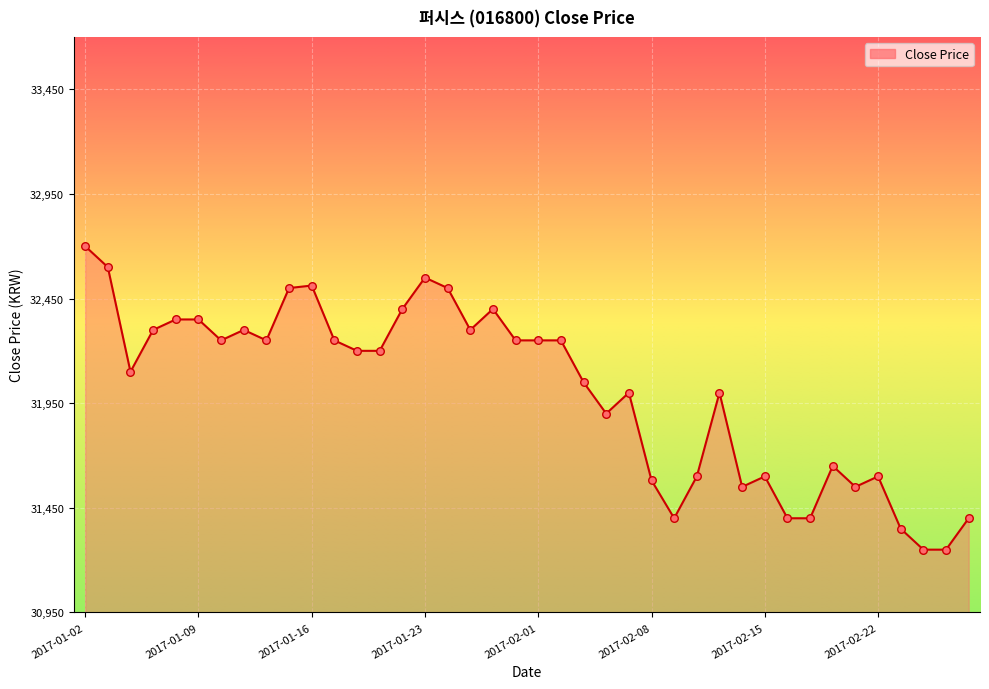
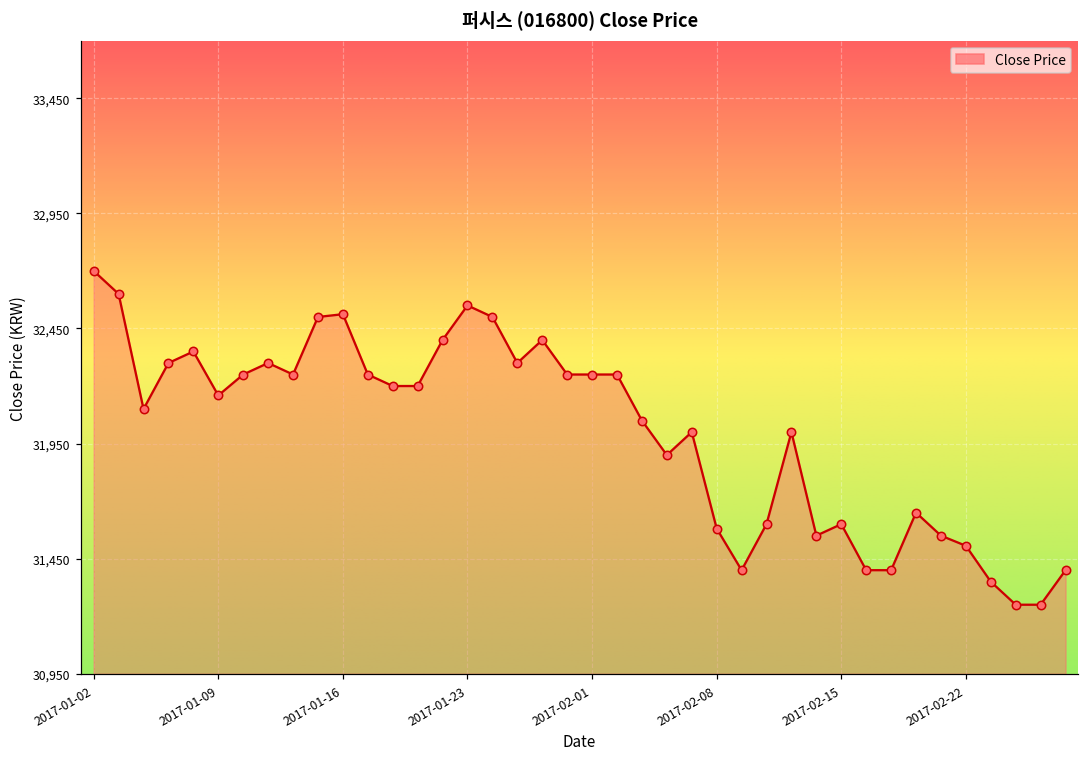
2017-01-09: 32,350 -> 32,160
2017-02-22: 31,600 -> 31,510
